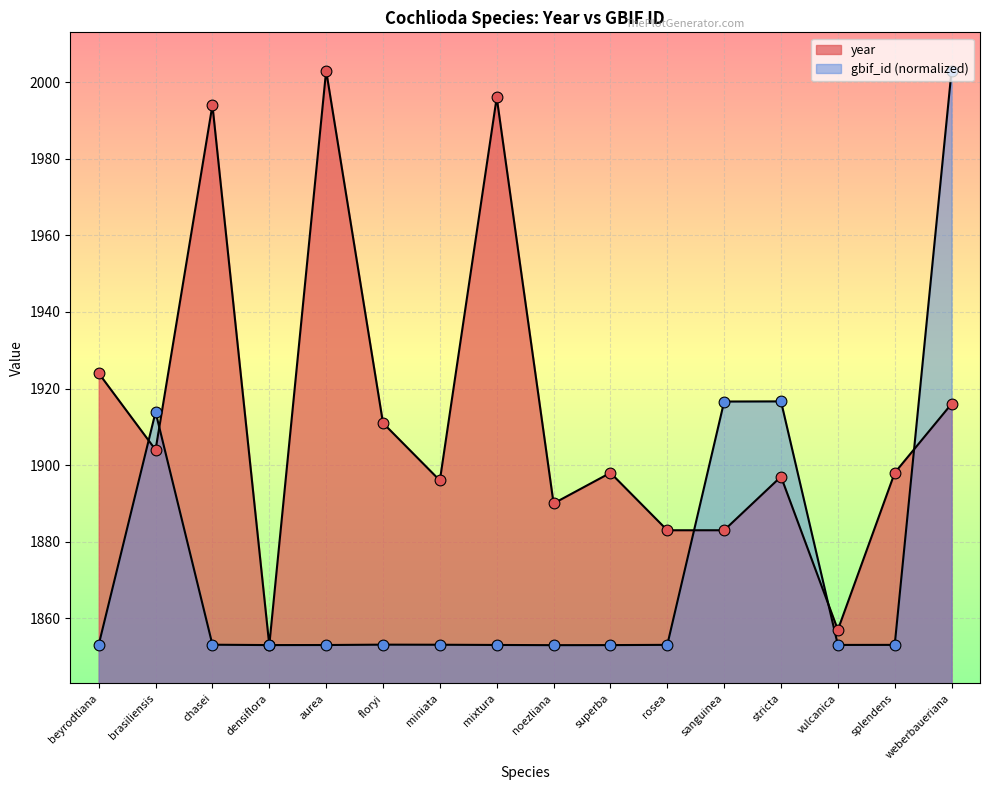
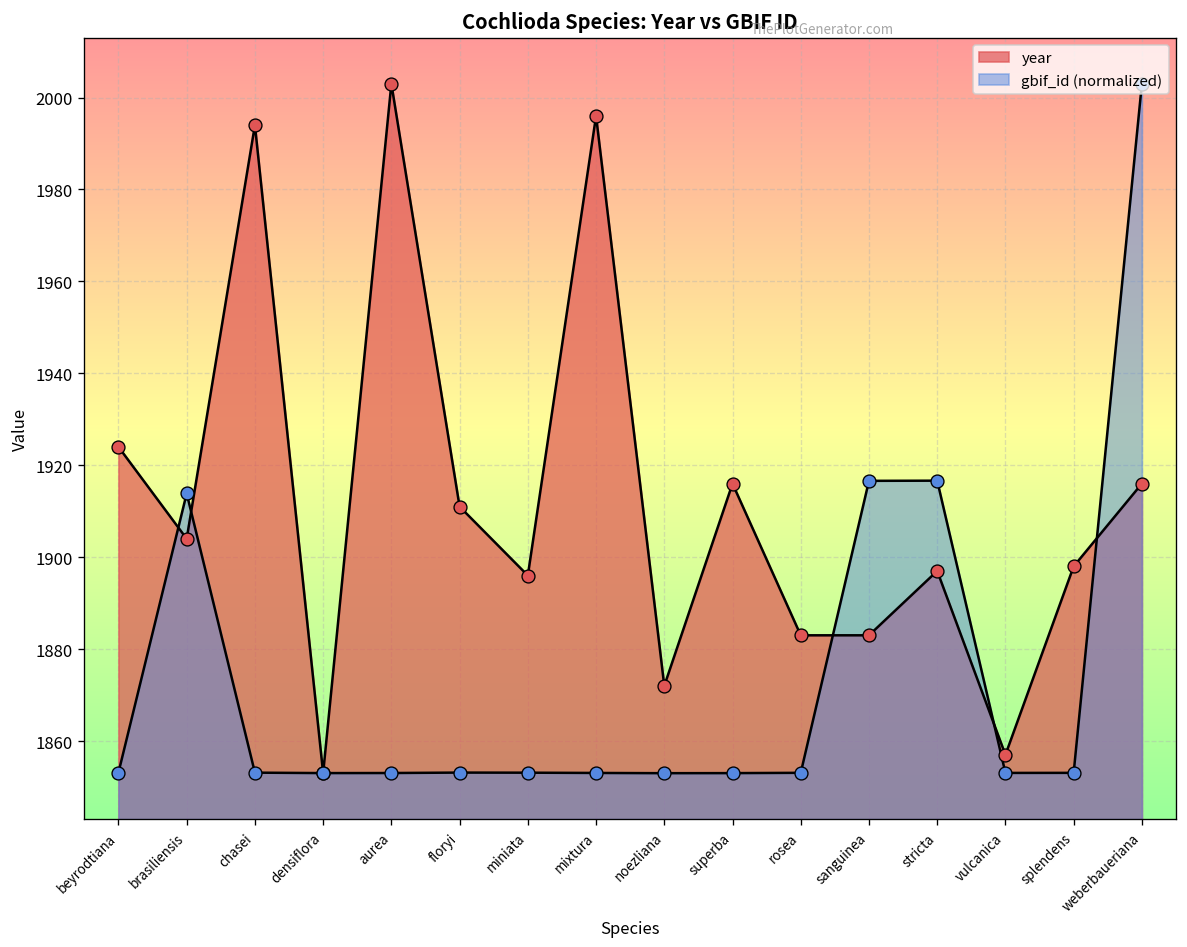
year, noezliana: 1890 -> 1872
year, superba: 1898 -> 1916
